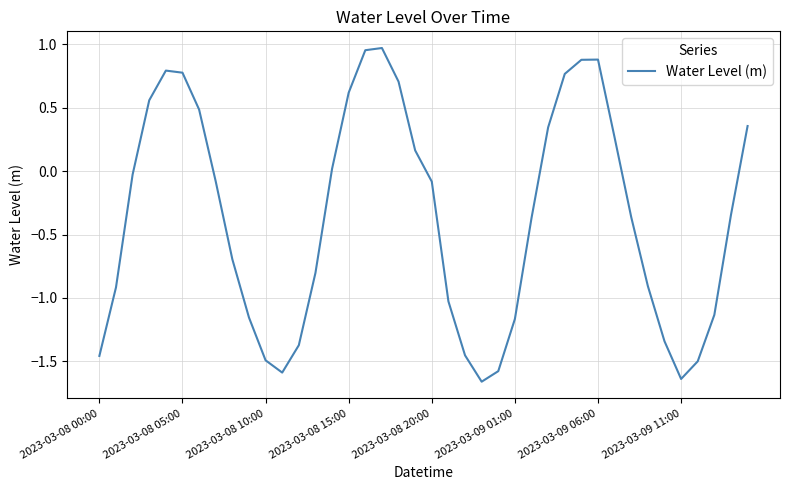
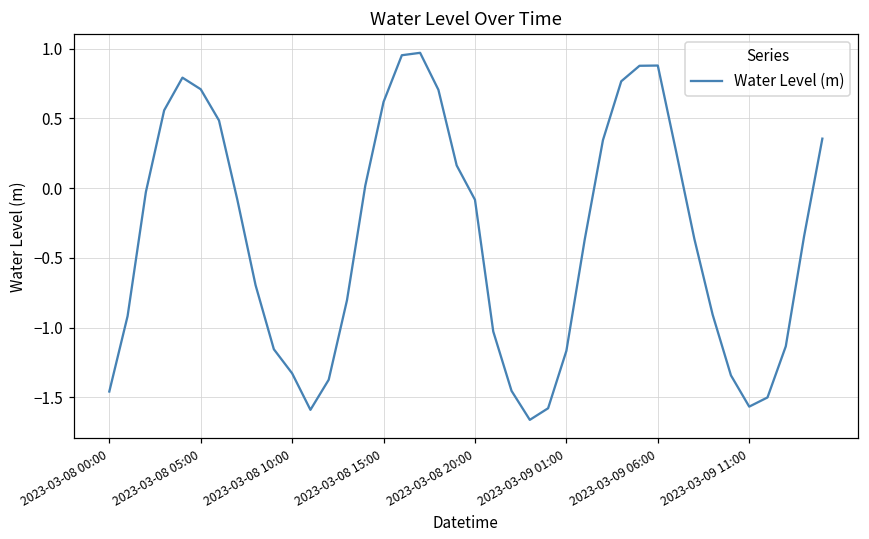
2023-03-08 05:00: 0.78 -> 0.71
2023-03-08 10:00: -1.49 -> -1.33
2023-03-09 11:00: -1.64 -> -1.57
